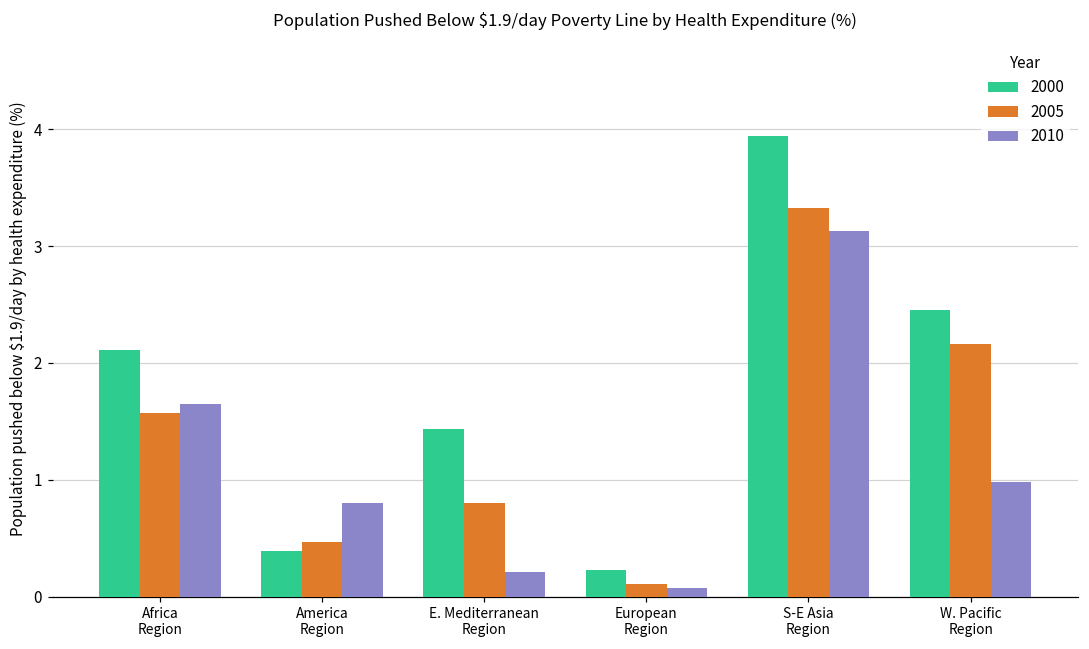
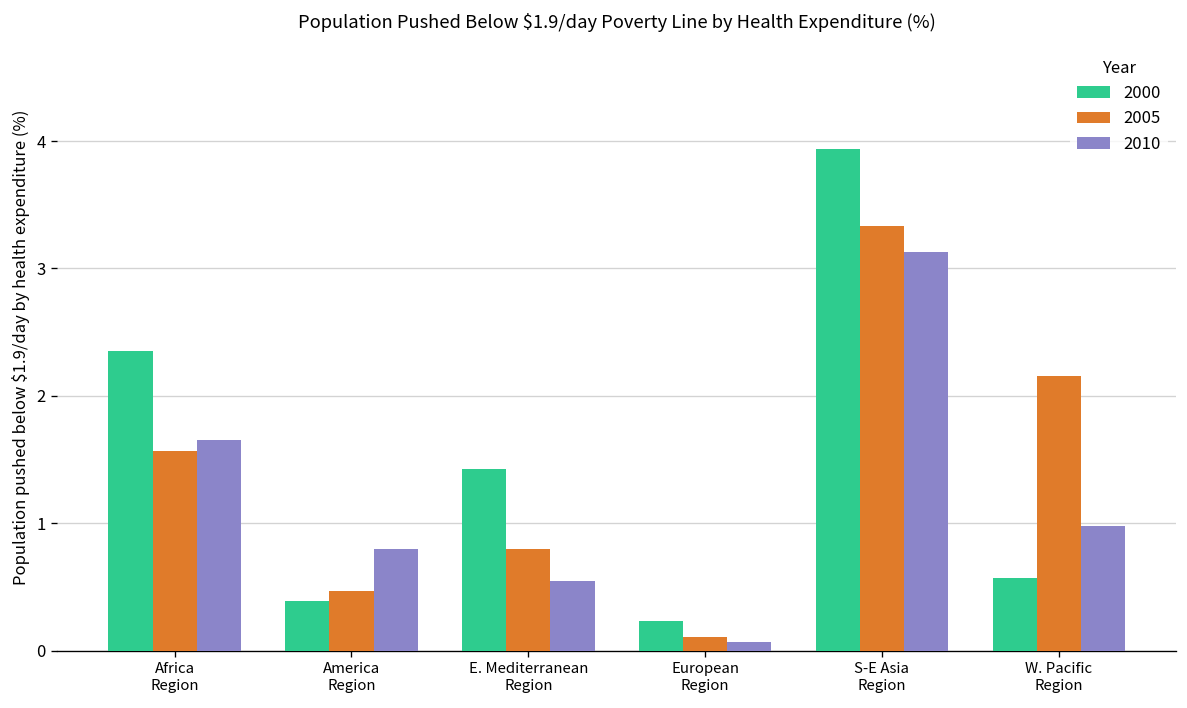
2000, Africa Region: 2.11 -> 2.35
2010, E. Mediterranean Region: 0.21 -> 0.55
2000, W. Pacific Region: 2.45 -> 0.57
